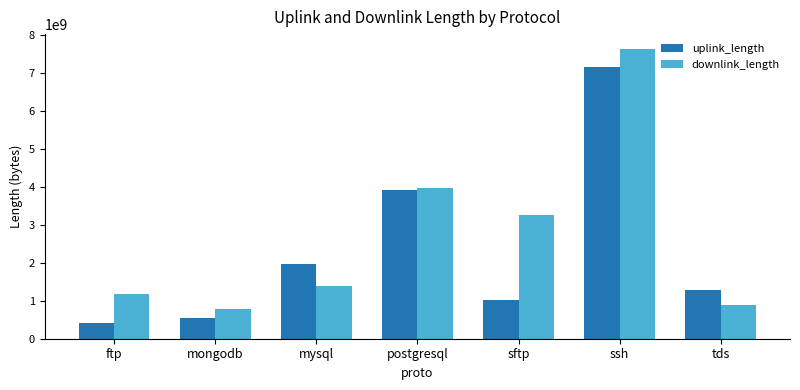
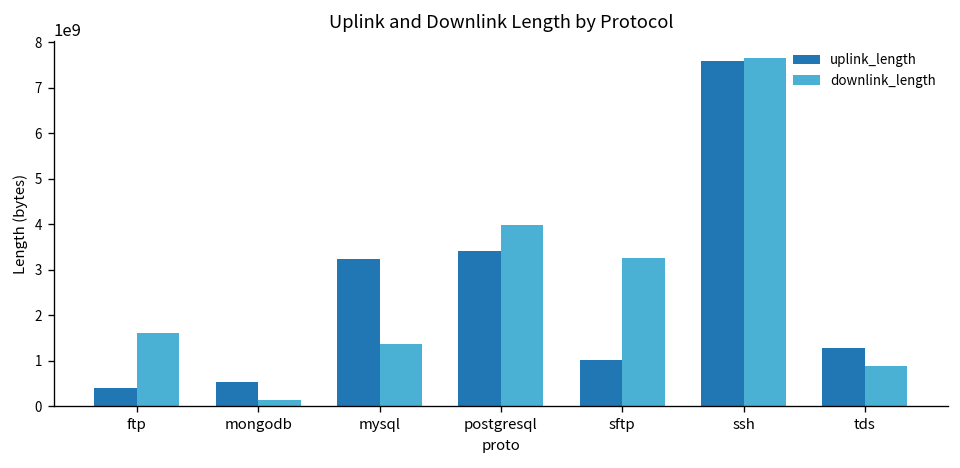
downlink_length, ftp: 1200000000 -> 1600000000
downlink_length, mongodb: 800000000 -> 100000000
uplink_length, mysql: 2000000000 -> 3200000000
uplink_length, postgresql: 3900000000 -> 3400000000
uplink_length, ssh: 7200000000 -> 7600000000
